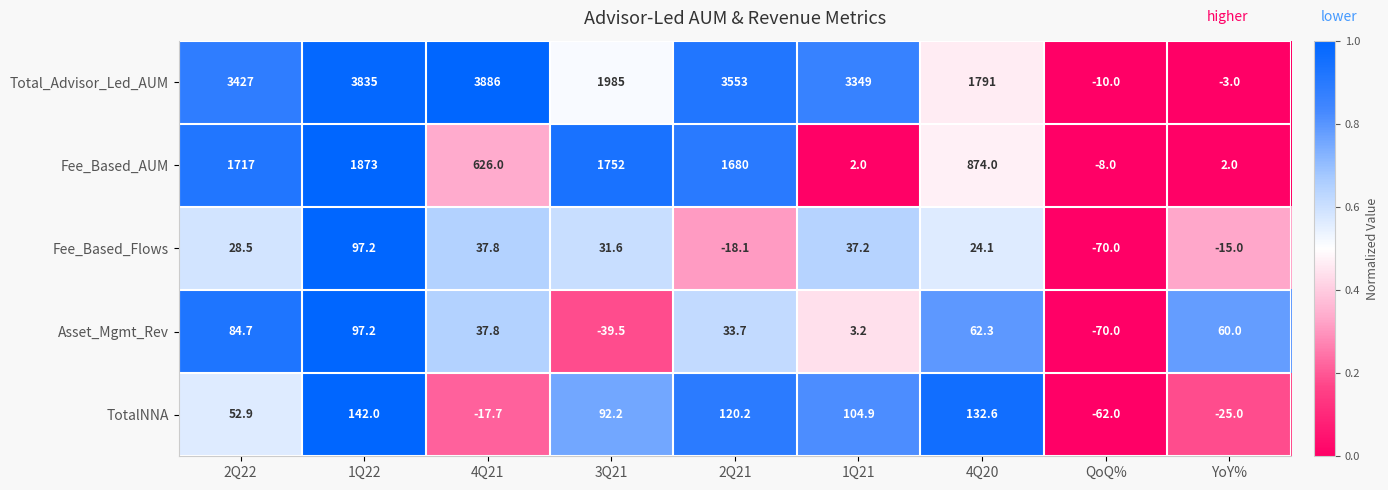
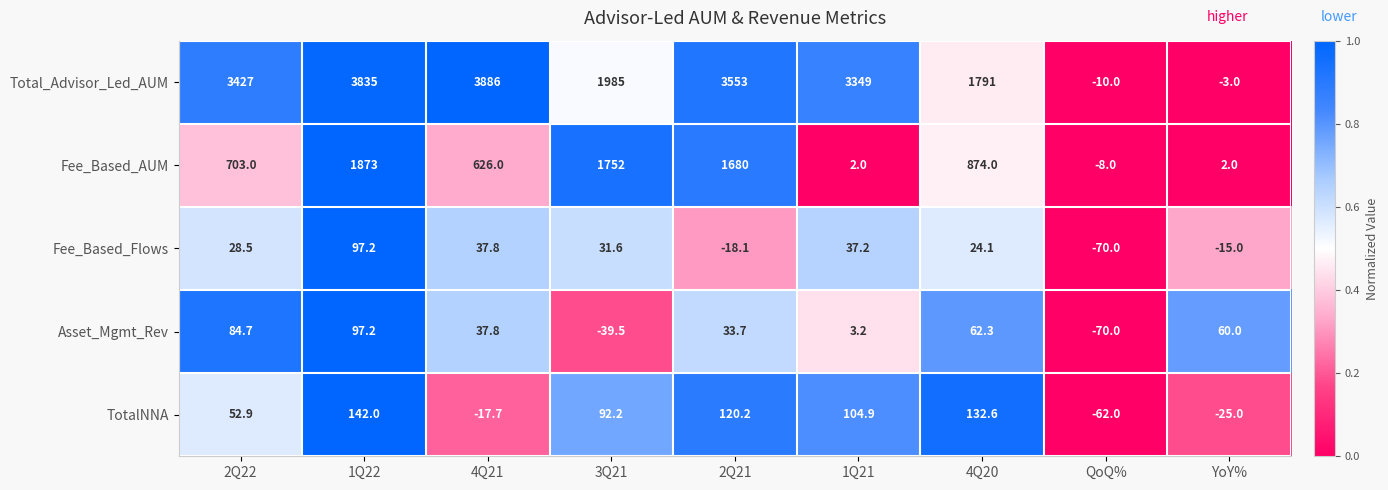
Fee_Based_AUM, 2Q22: 1717 -> 703.0
